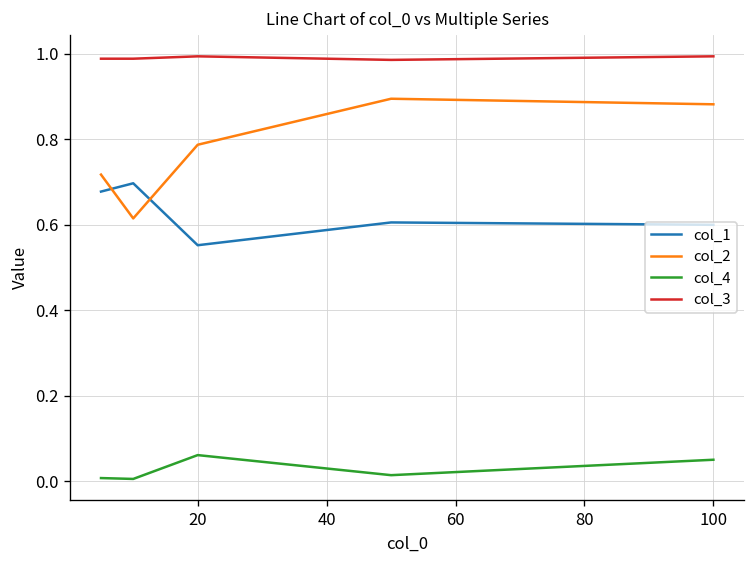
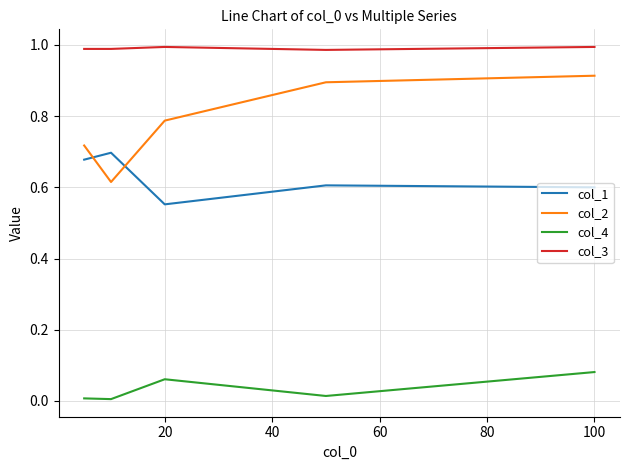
col_2, 100: 0.88 -> 0.91
col_4, 100: 0.05 -> 0.08
